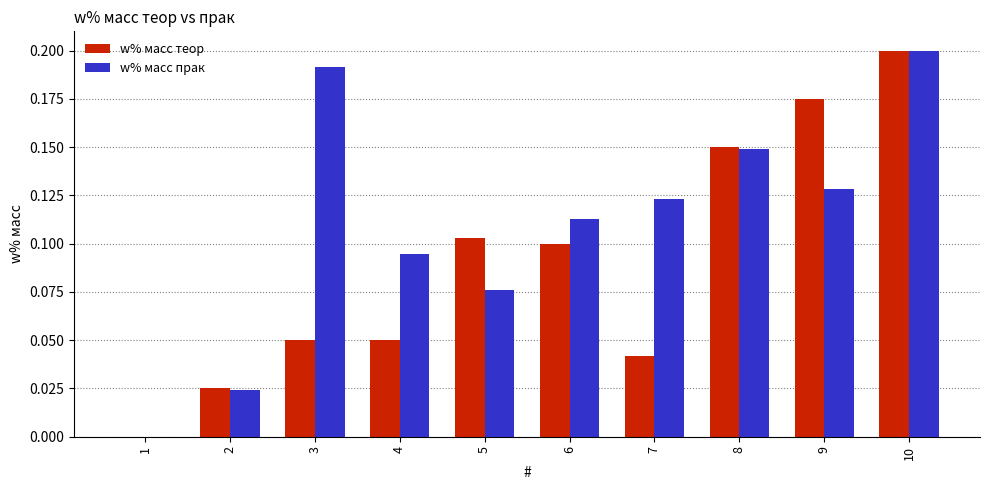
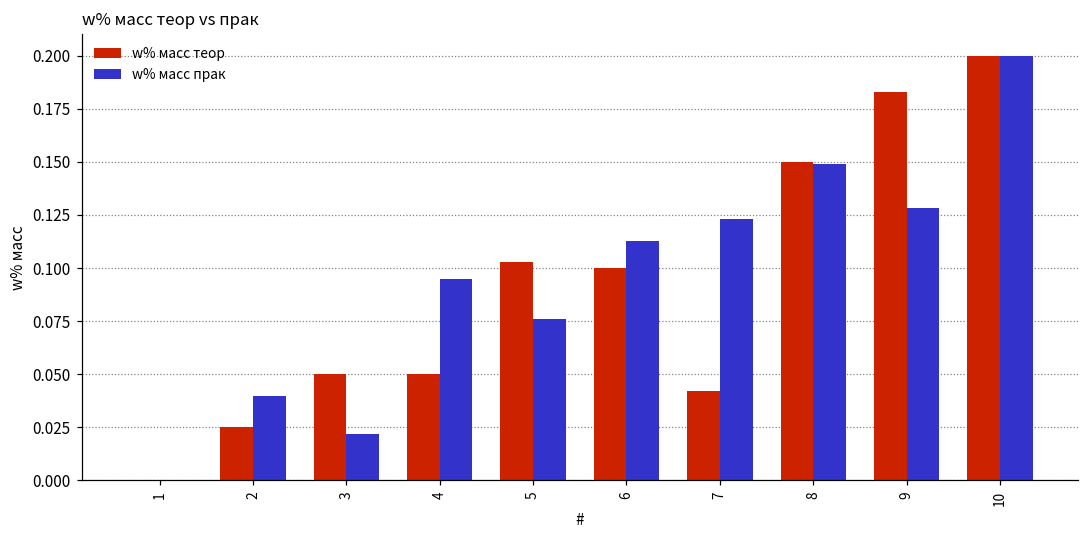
w% масс прак, 2: 0.024 -> 0.040
w% масс прак, 3: 0.191 -> 0.022
w% масс теор, 9: 0.175 -> 0.183
